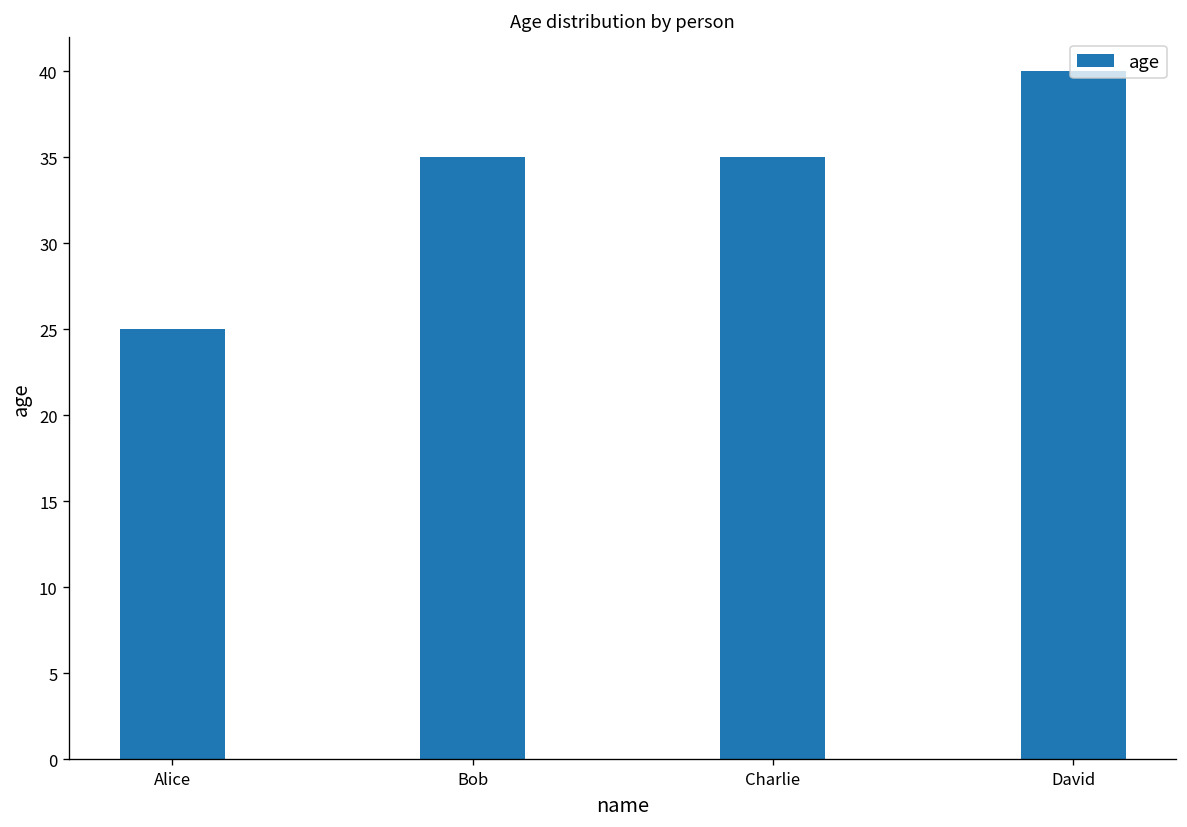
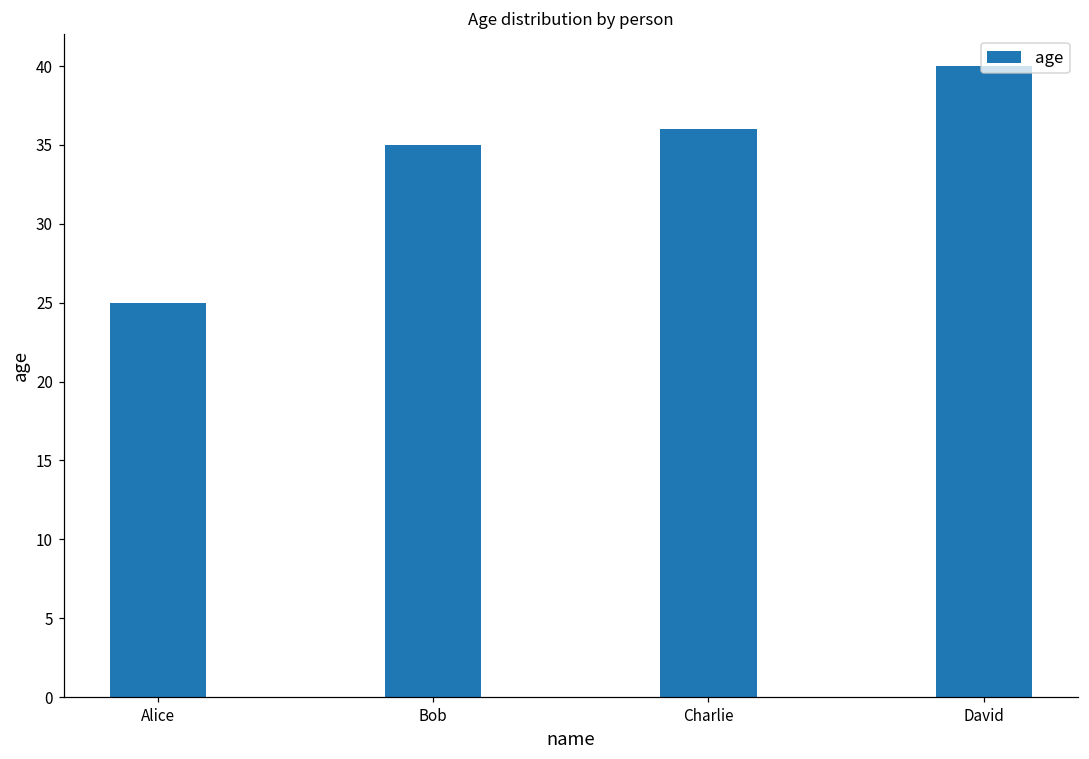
Charlie: 35 -> 36
